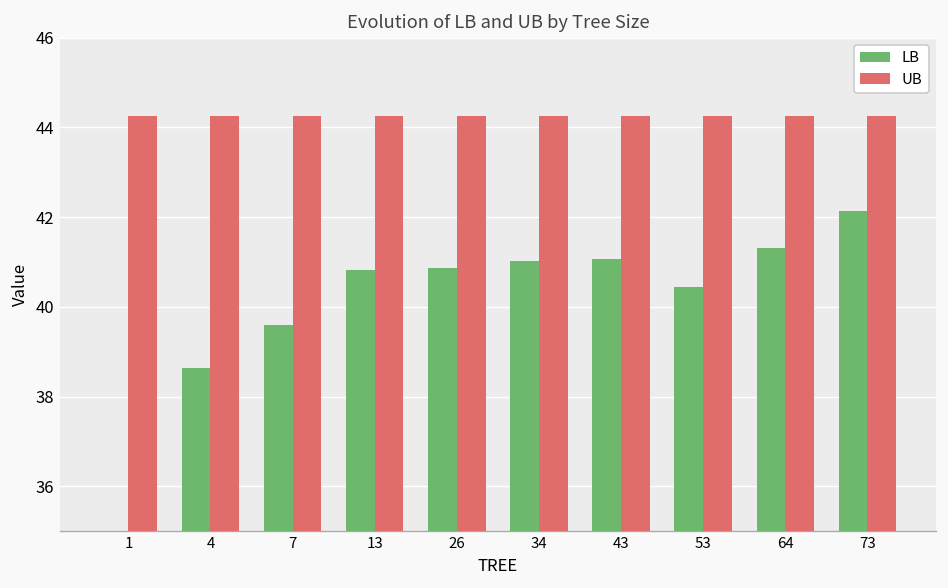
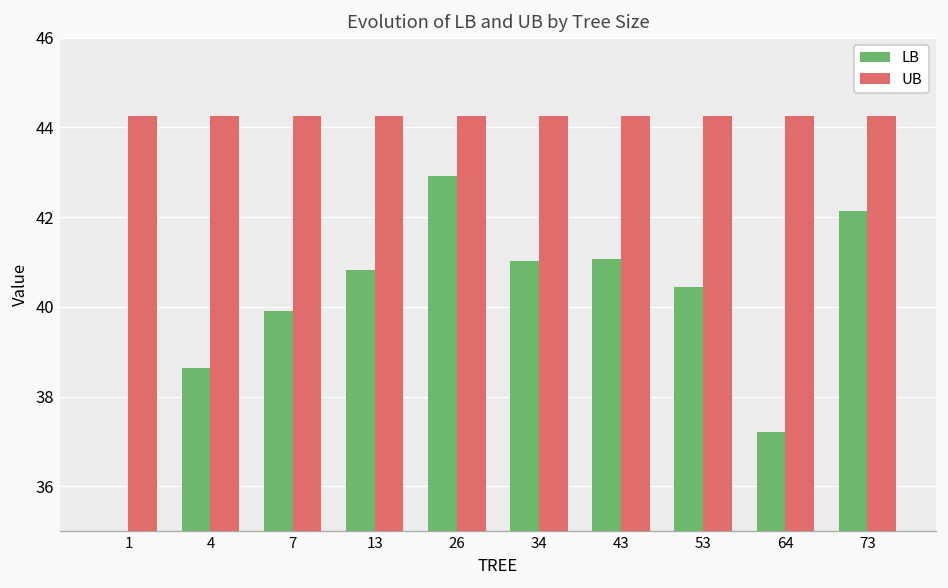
LB, 7: 39.6 -> 39.9
LB, 26: 40.9 -> 42.9
LB, 64: 41.3 -> 37.2
